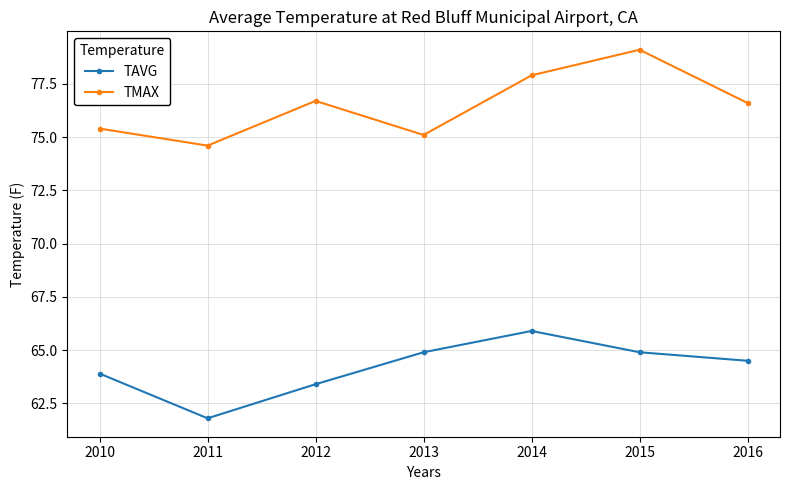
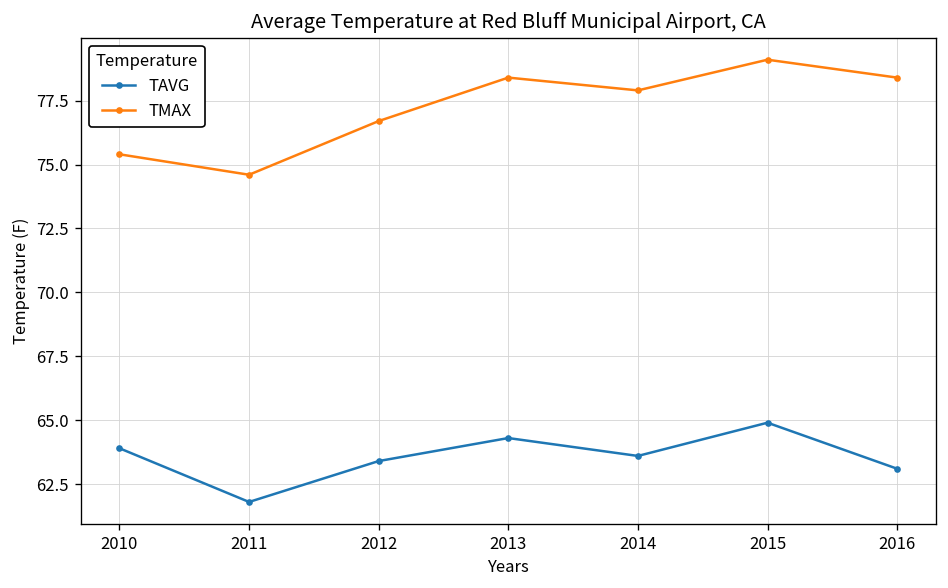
TAVG, 2013: 64.9 -> 64.3
TMAX, 2013: 75.1 -> 78.4
TAVG, 2014: 65.9 -> 63.6
TAVG, 2016: 64.5 -> 63.1
TMAX, 2016: 76.6 -> 78.4
